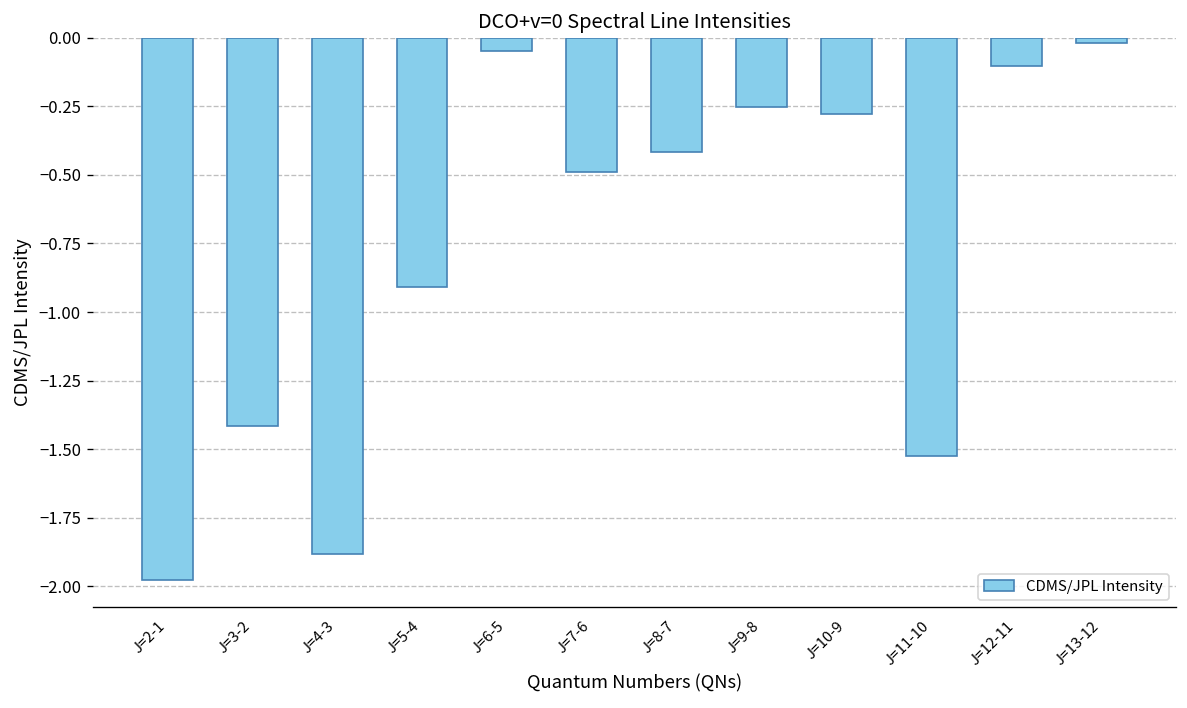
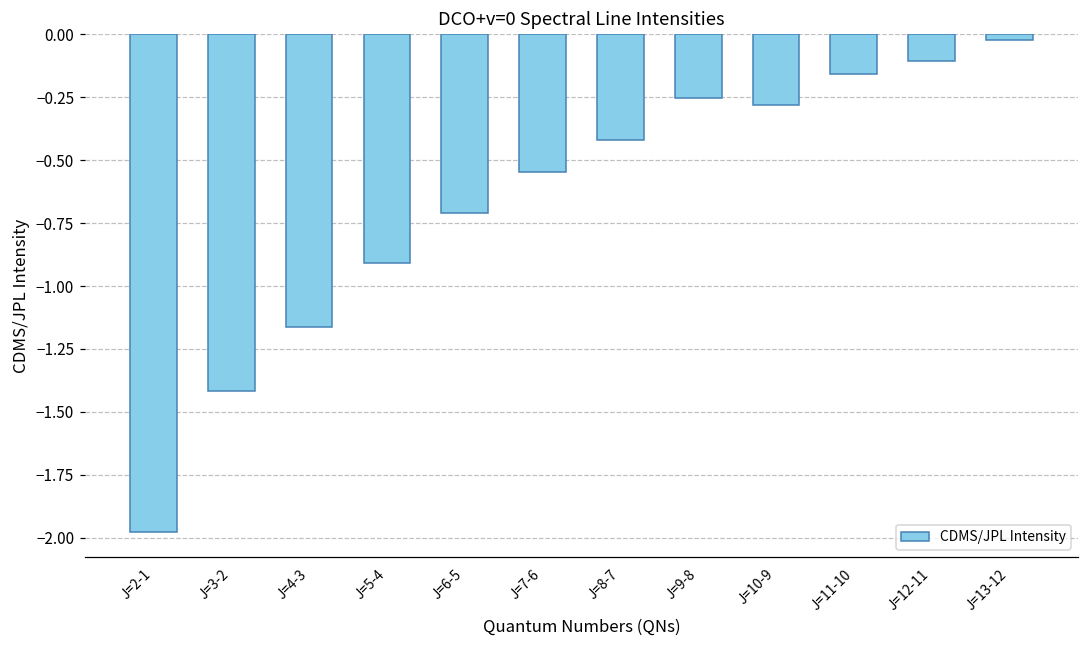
J=4-3: -1.88 -> -1.16
J=6-5: -0.05 -> -0.71
J=7-6: -0.49 -> -0.55
J=11-10: -1.53 -> -0.16
